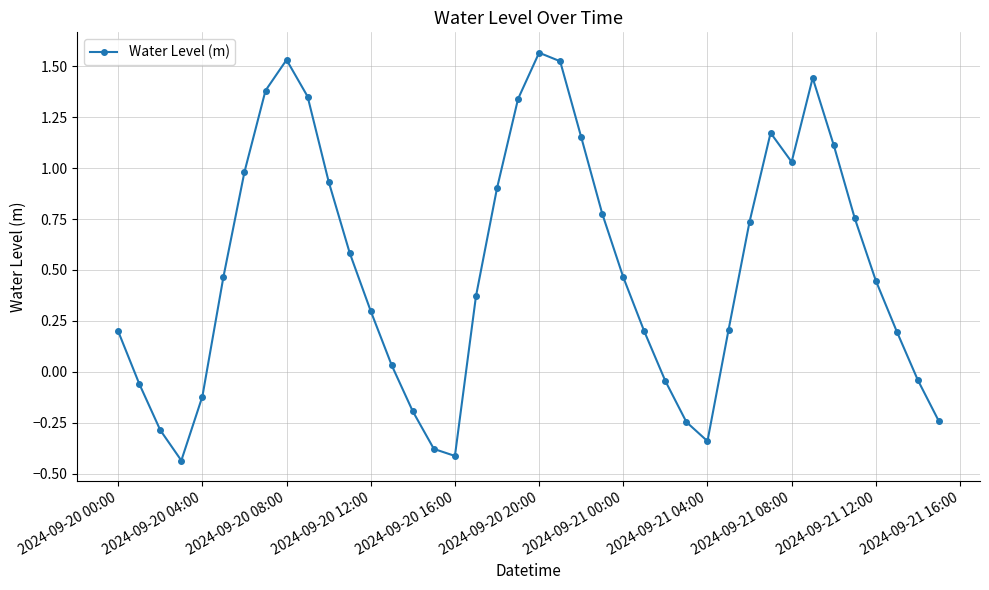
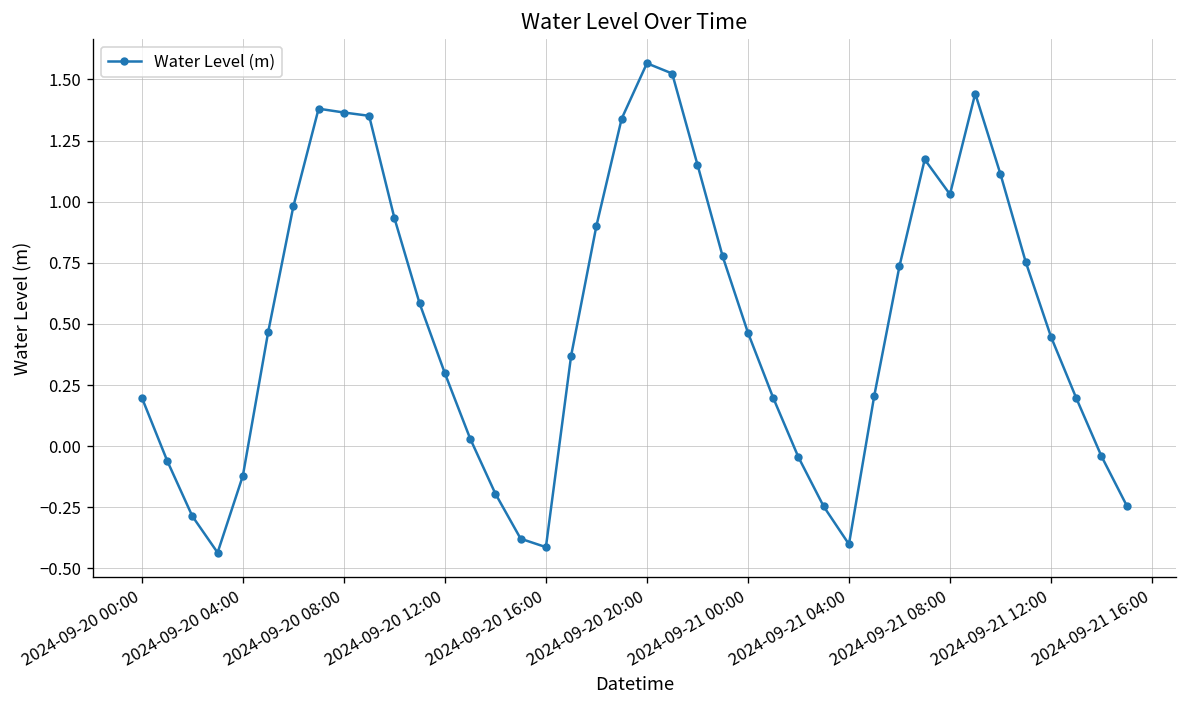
2024-09-20 08:00: 1.53 -> 1.36
2024-09-21 04:00: -0.34 -> -0.40
